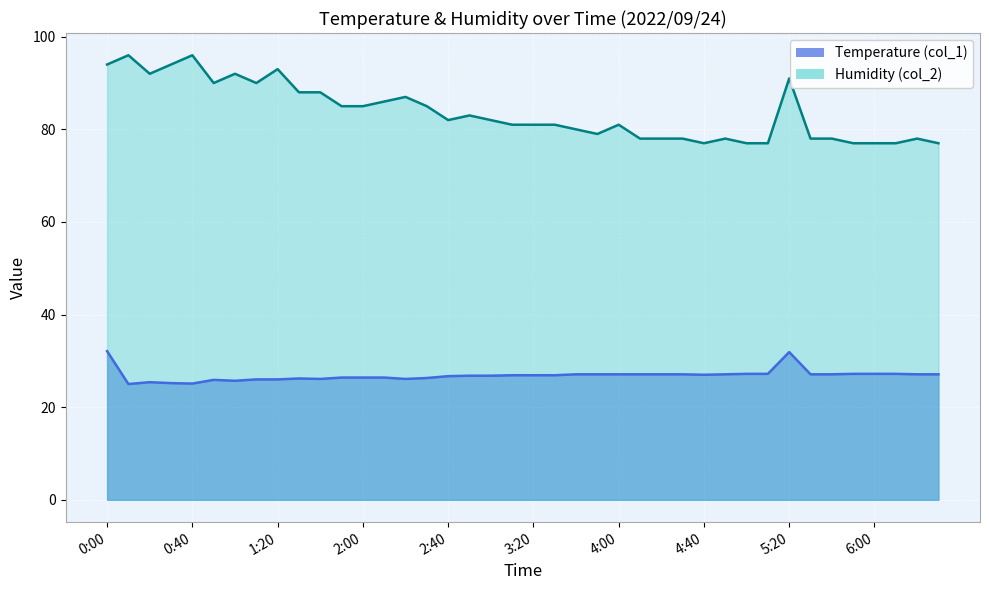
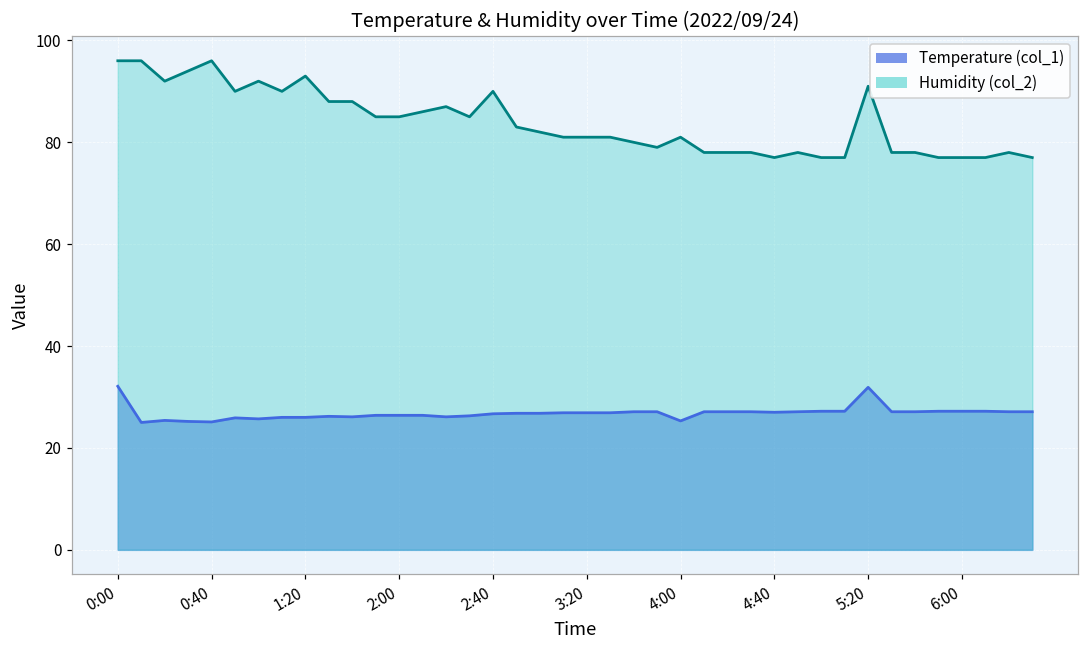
Humidity (col_2), 0:00: 94 -> 96
Humidity (col_2), 2:40: 82 -> 90
Temperature (col_1), 4:00: 27 -> 25
